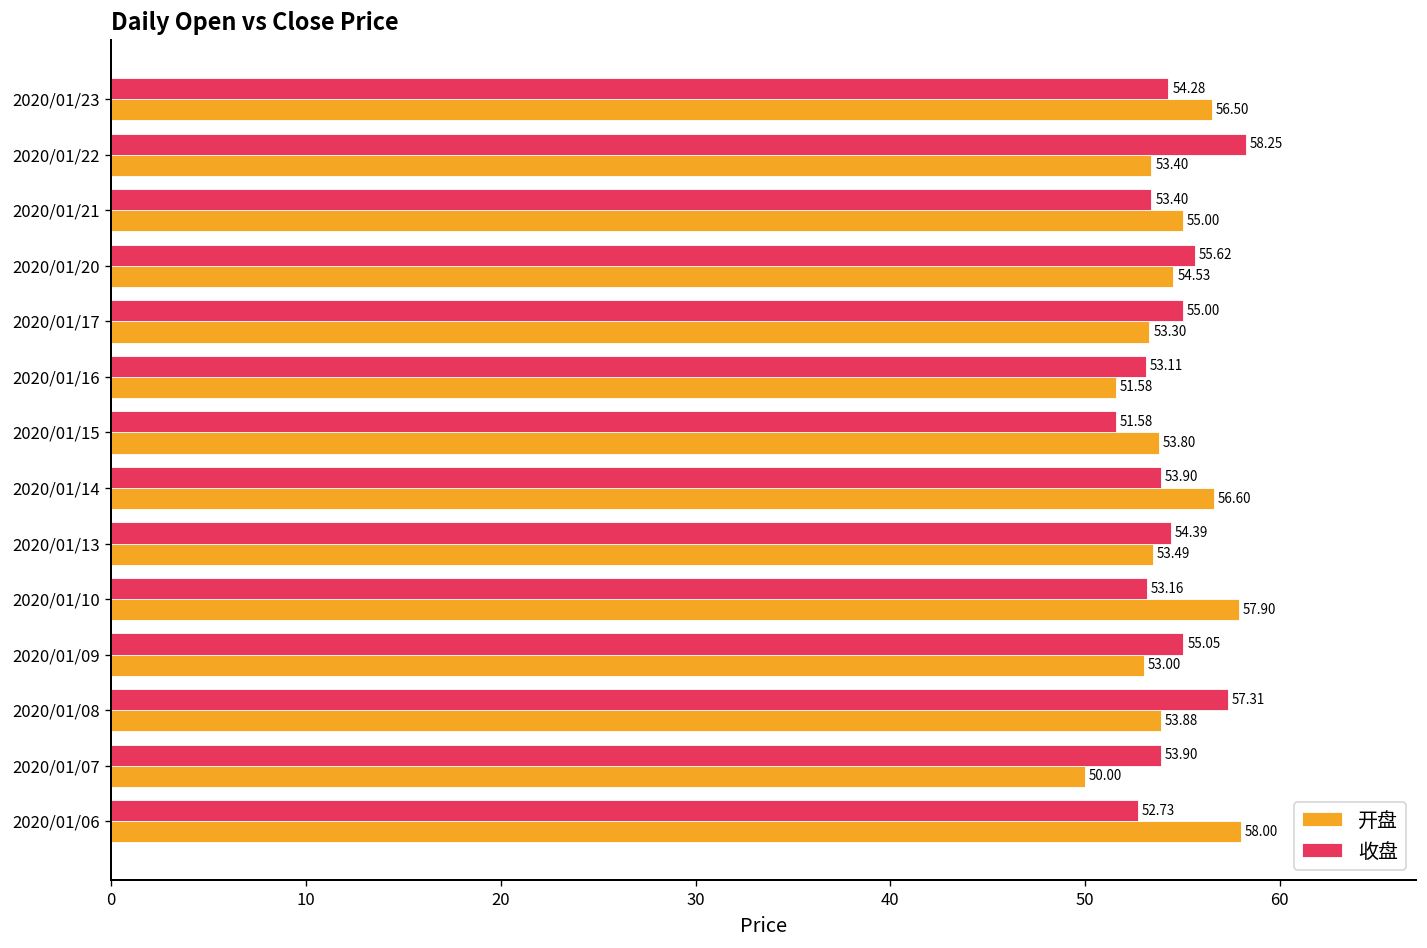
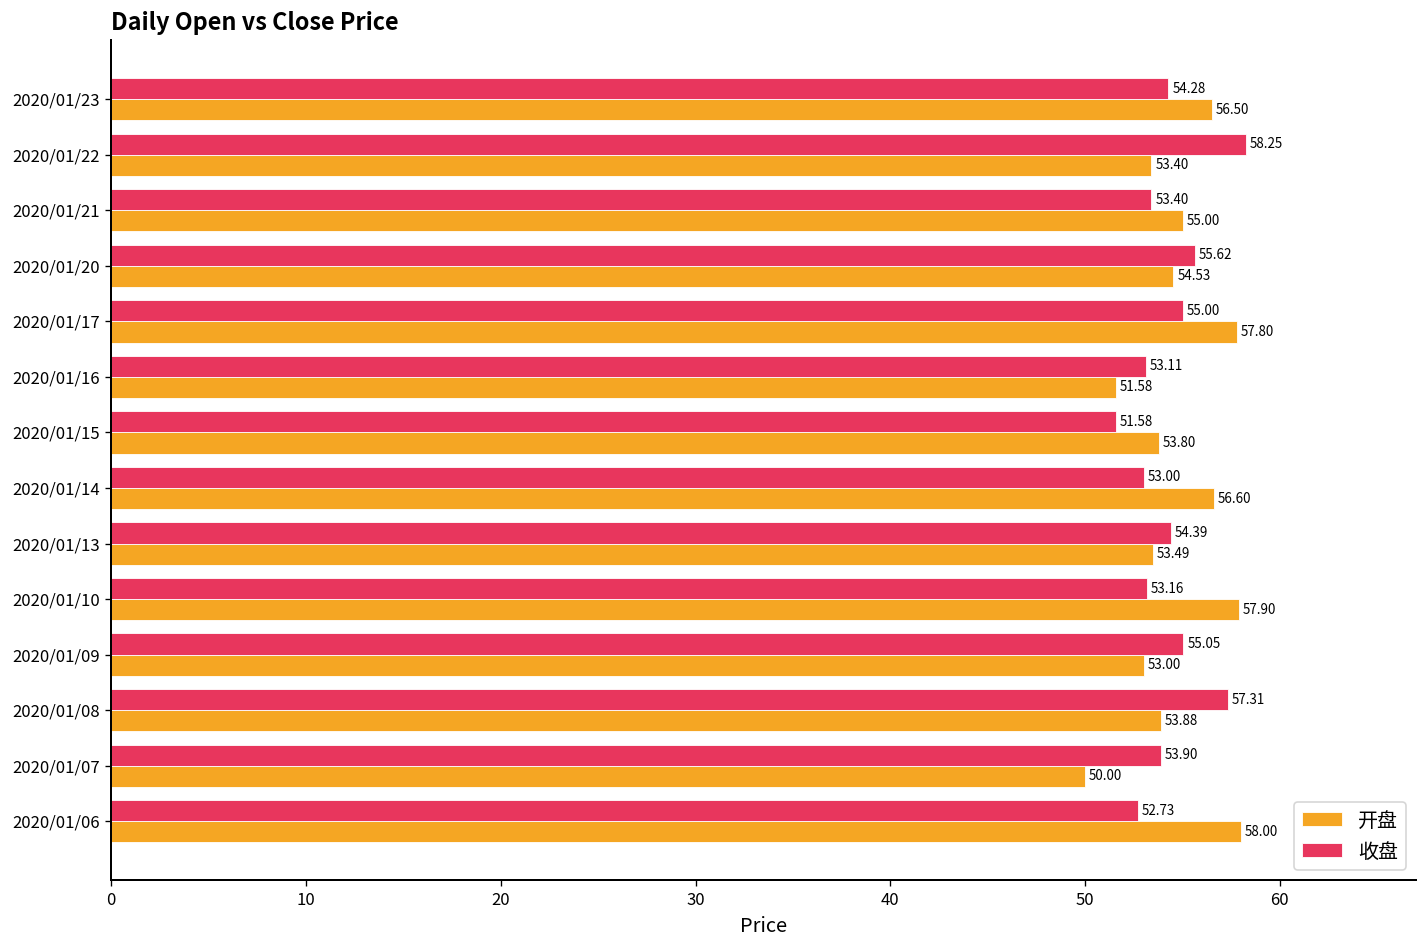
开盘, 2020/01/17: 53.30 -> 57.80
收盘, 2020/01/14: 53.90 -> 53.00
